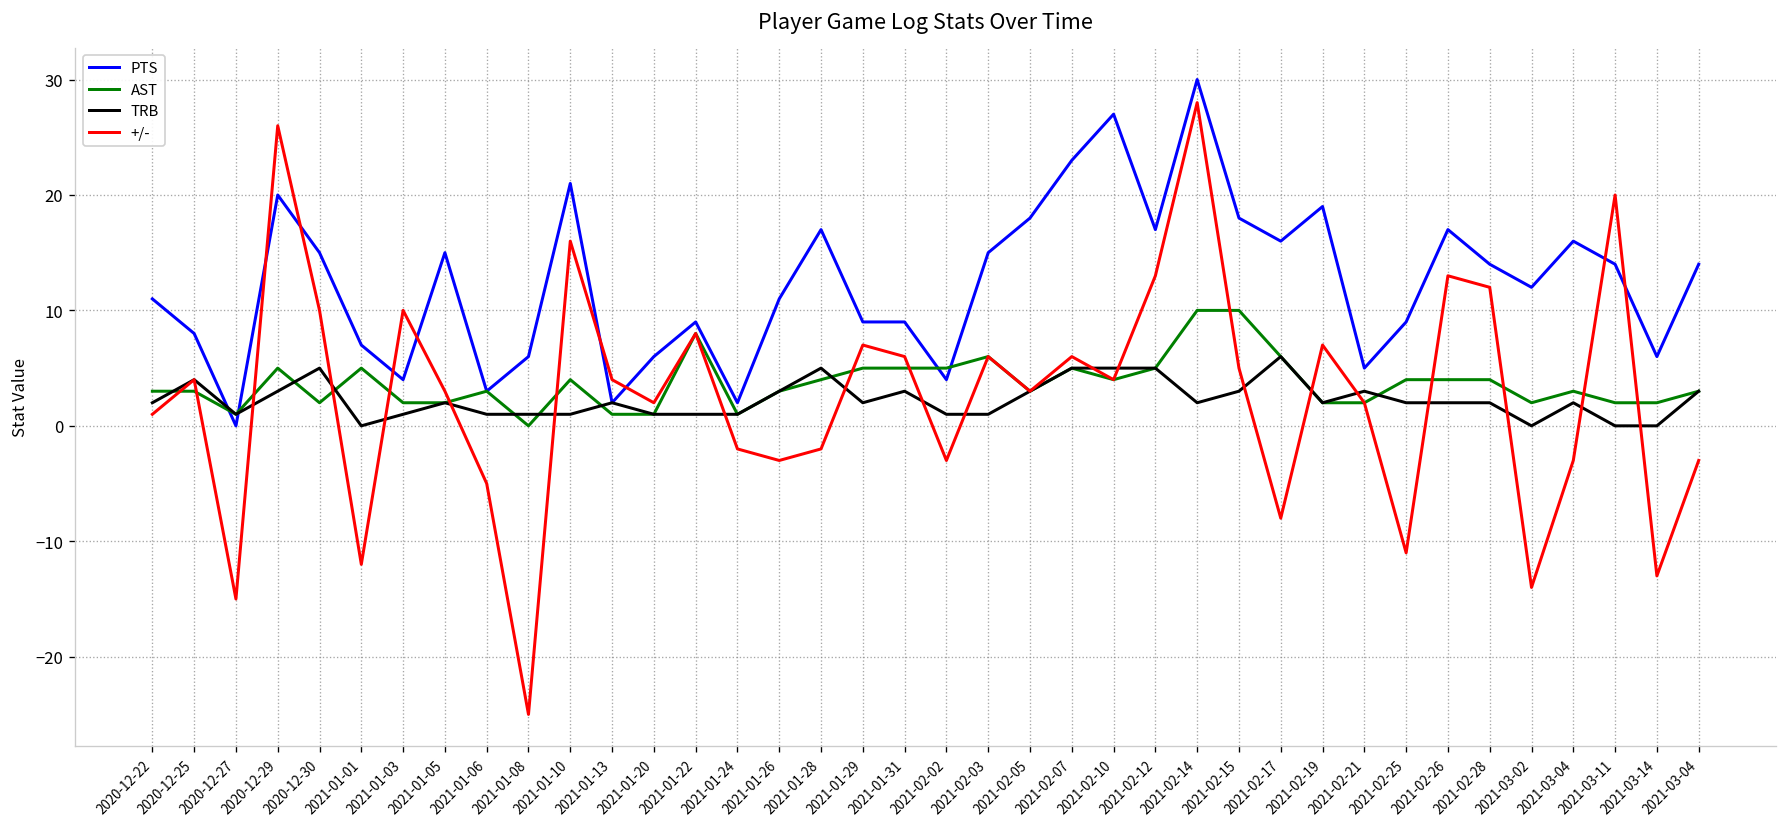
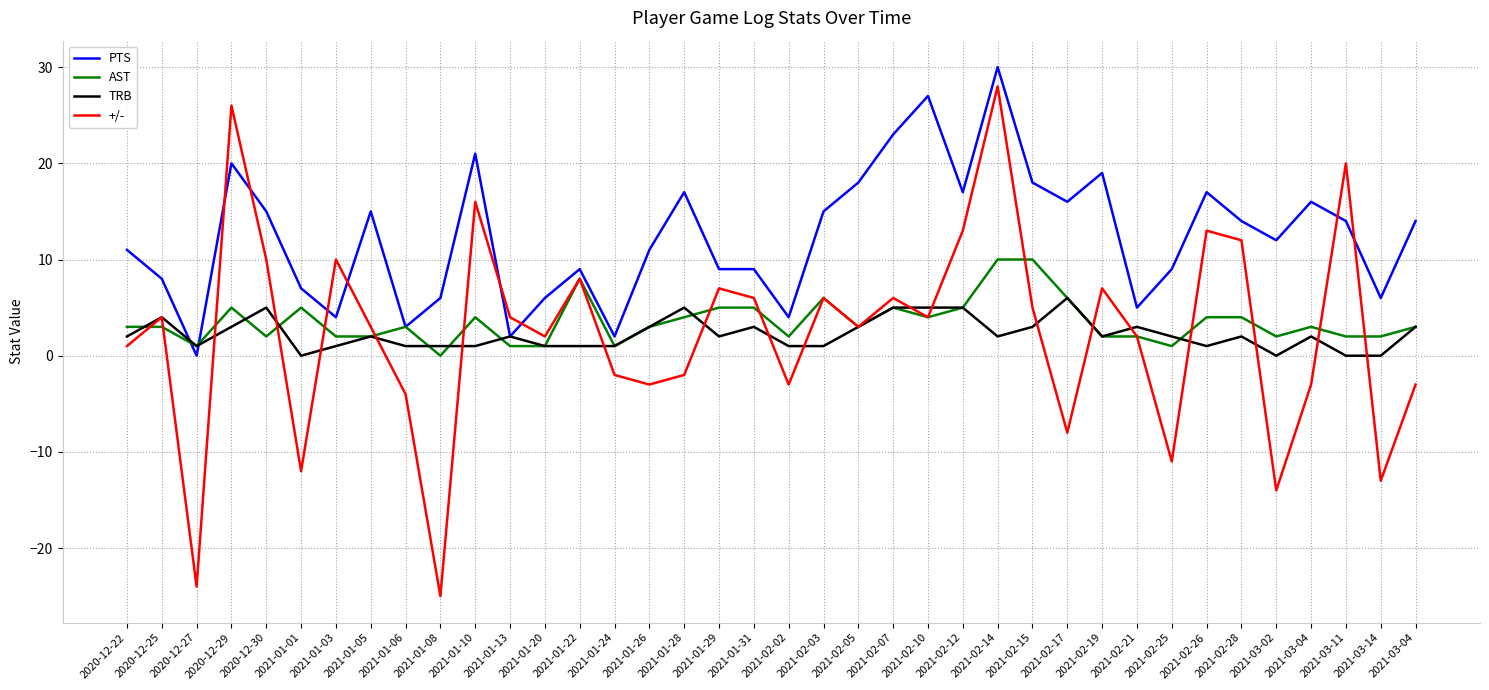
+/-, 2020-12-27: -15 -> -24
+/-, 2021-01-06: -5 -> -4
AST, 2021-02-02: 5 -> 2
AST, 2021-02-25: 4 -> 1
TRB, 2021-02-26: 2 -> 1
